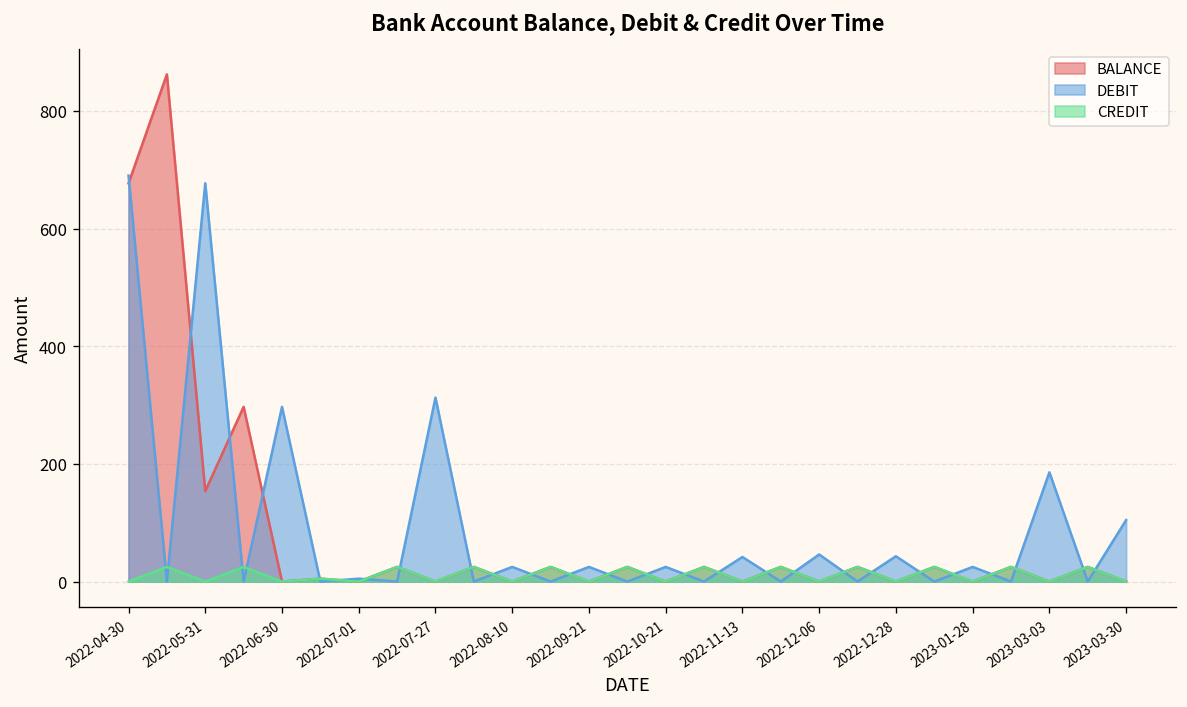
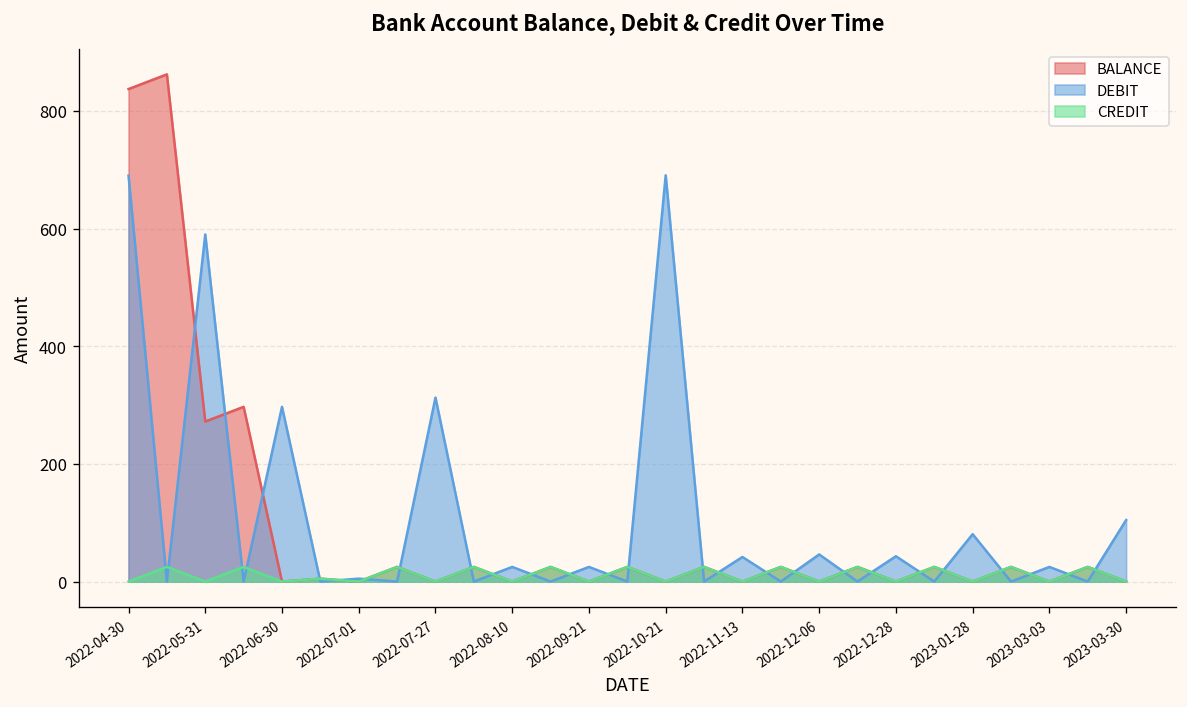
BALANCE, 2022-04-30: 680 -> 840
BALANCE, 2022-05-31: 150 -> 270
DEBIT, 2022-05-31: 680 -> 590
DEBIT, 2022-10-21: 20 -> 690
DEBIT, 2023-01-28: 20 -> 80
DEBIT, 2023-03-03: 190 -> 20
